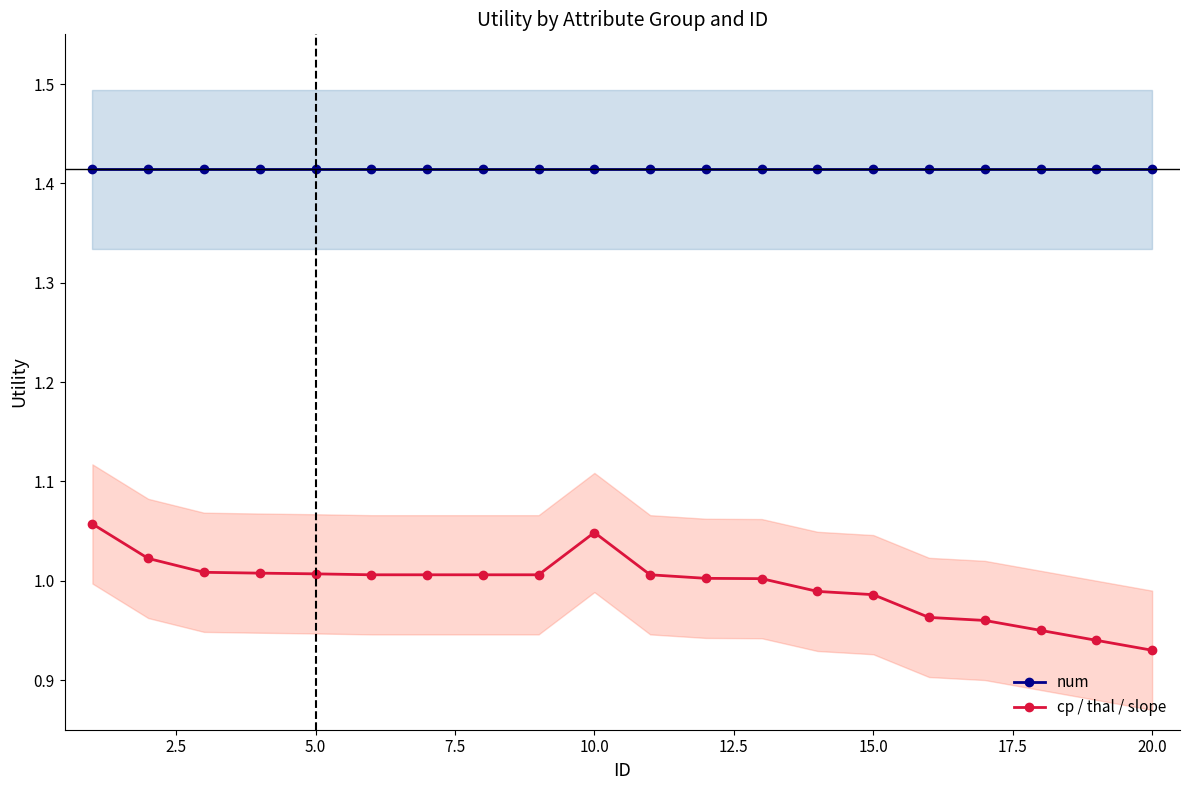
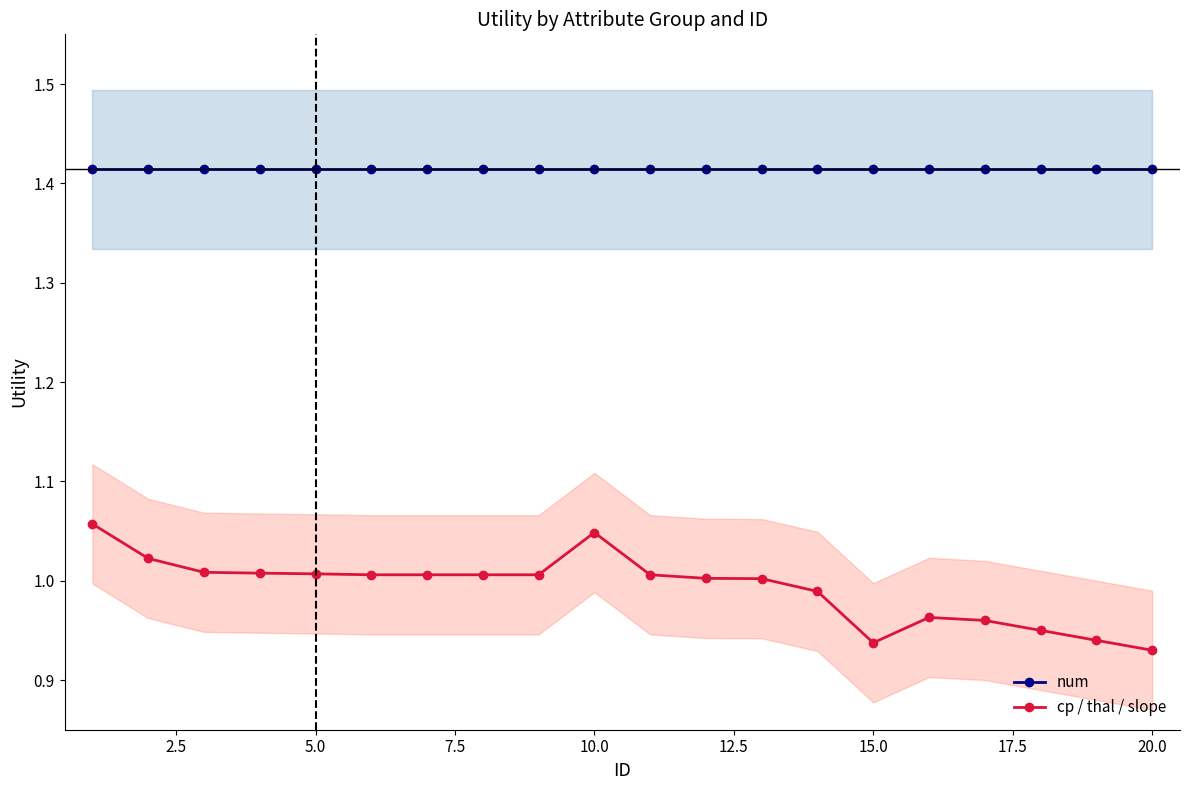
cp / thal / slope, 15.0: 0.99 -> 0.94
